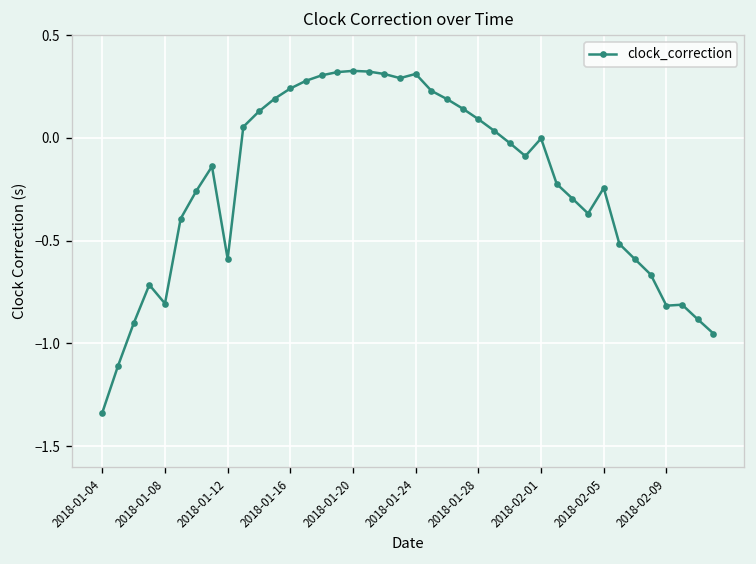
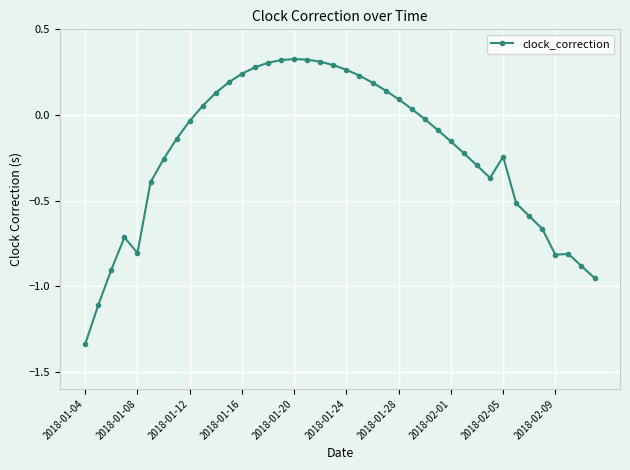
2018-01-12: -0.59 -> -0.04
2018-01-24: 0.31 -> 0.26
2018-02-01: 0.00 -> -0.15
